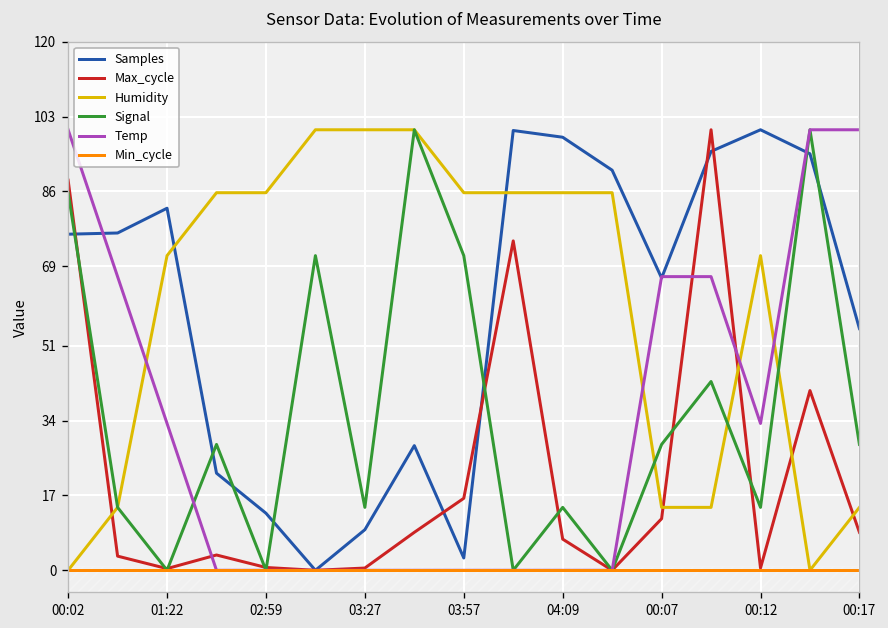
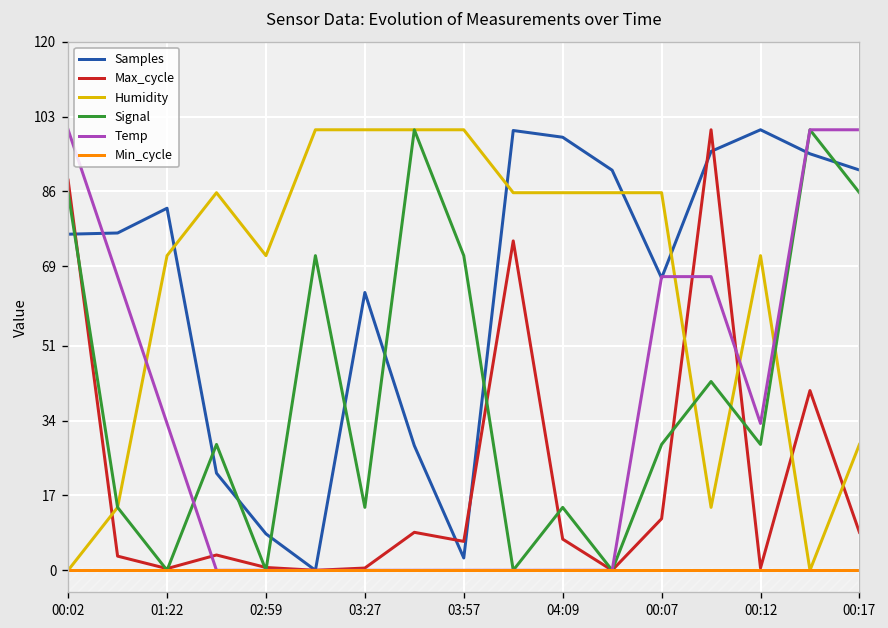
Samples, 02:59: 13 -> 8
Humidity, 02:59: 86 -> 71
Samples, 03:27: 9 -> 63
Max_cycle, 03:57: 16 -> 7
Humidity, 03:57: 86 -> 100
Humidity, 00:07: 14 -> 86
Signal, 00:12: 14 -> 29
Samples, 00:17: 55 -> 91
Humidity, 00:17: 14 -> 29
Signal, 00:17: 29 -> 86
